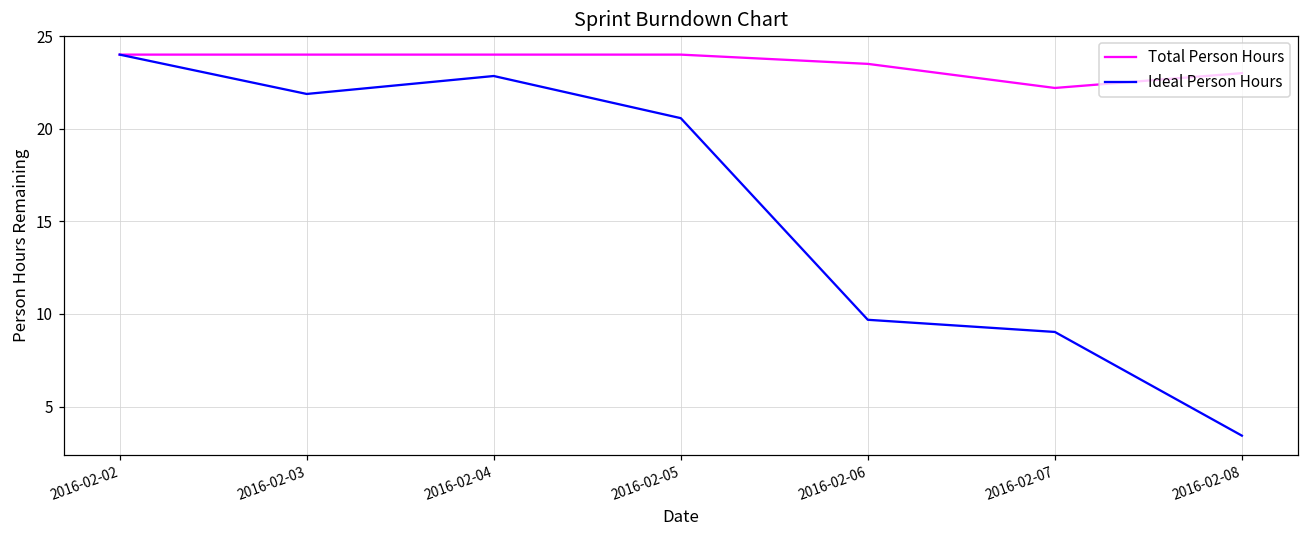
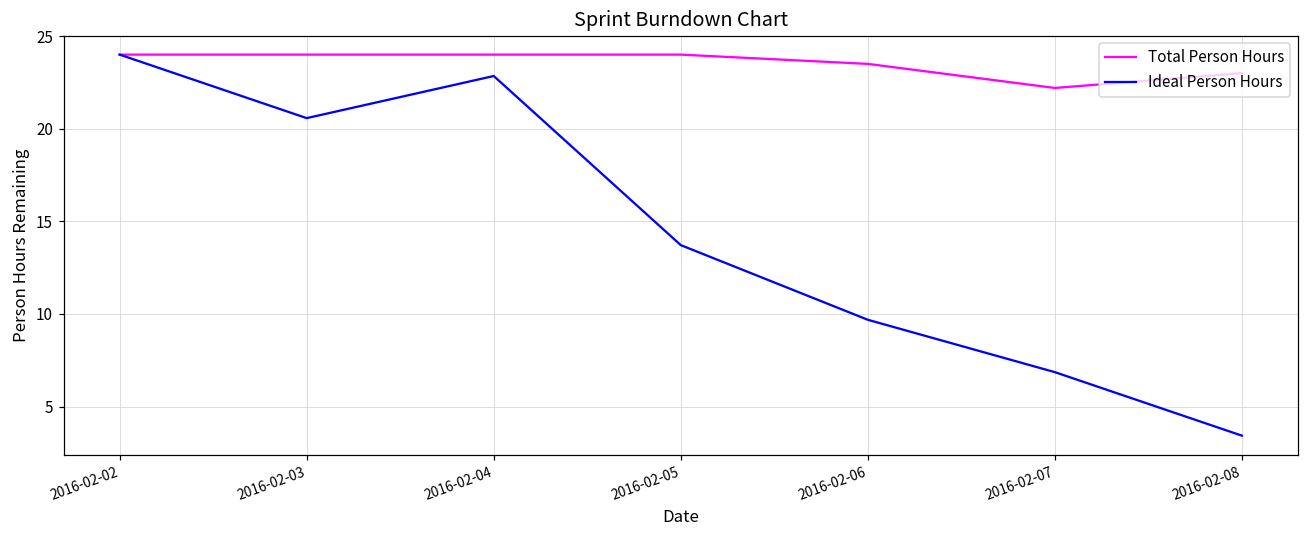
Ideal Person Hours, 2016-02-03: 21.9 -> 20.6
Ideal Person Hours, 2016-02-05: 20.6 -> 13.7
Ideal Person Hours, 2016-02-07: 9.0 -> 6.9
